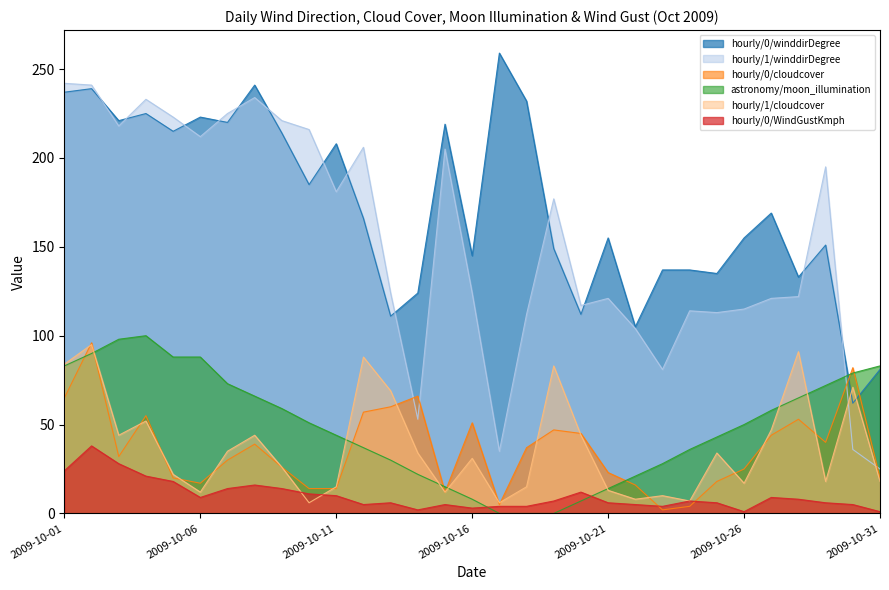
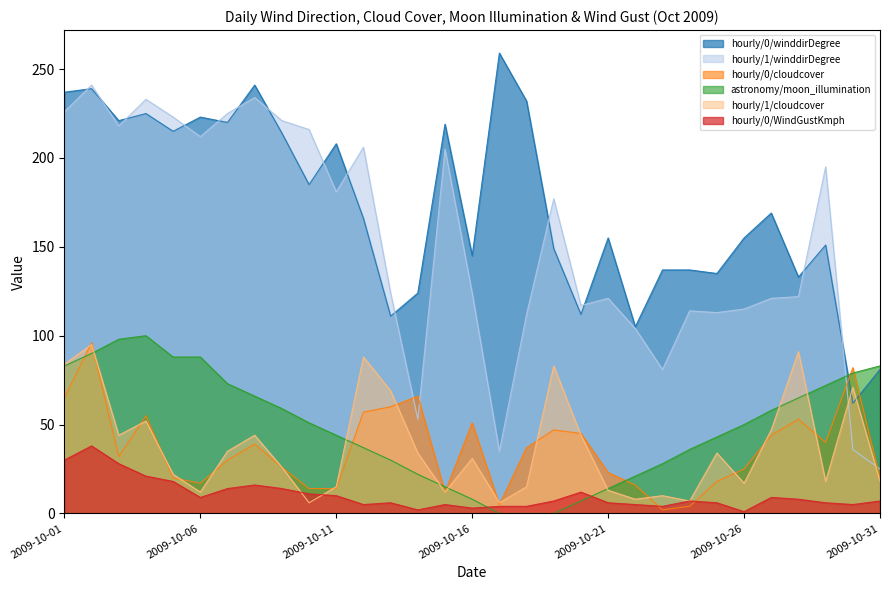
hourly/1/winddirDegree, 2009-10-01: 242 -> 226
hourly/0/WindGustKmph, 2009-10-01: 24 -> 30
hourly/0/WindGustKmph, 2009-10-31: 1 -> 7
